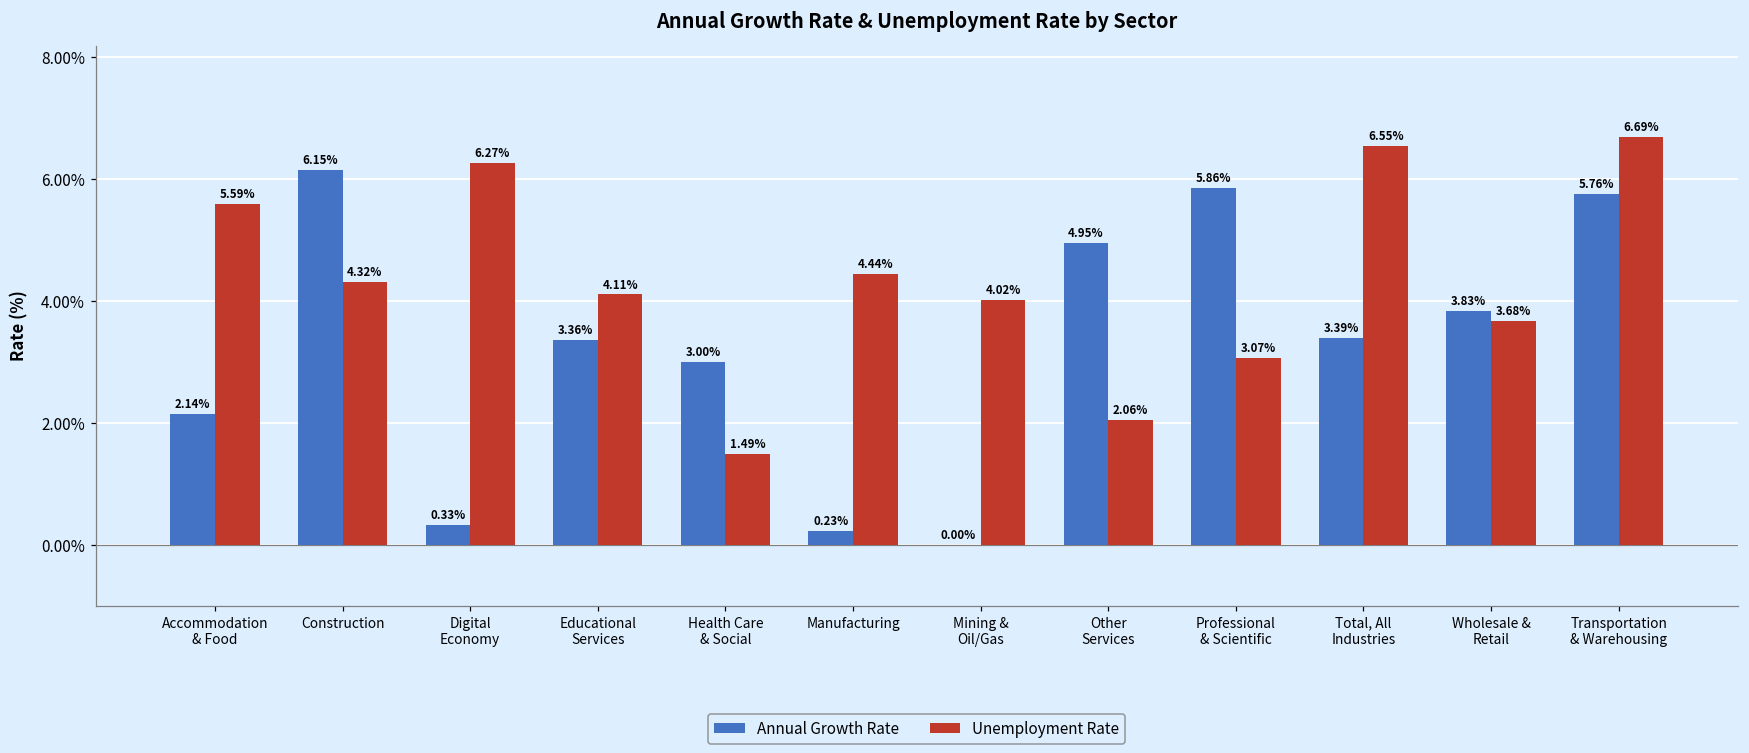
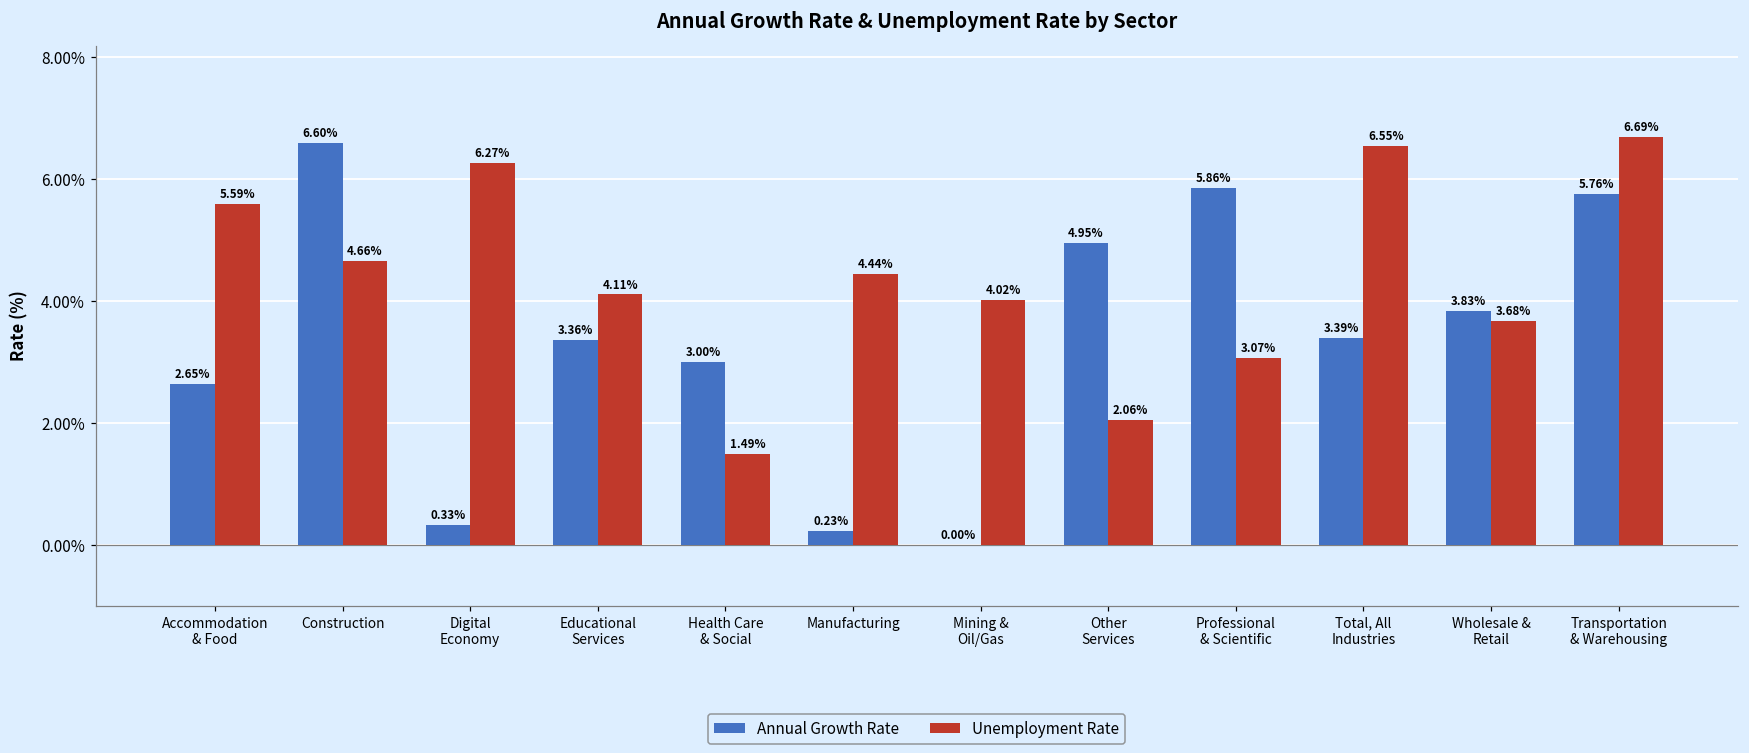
Annual Growth Rate, Accommodation & Food: 2.14% -> 2.65%
Annual Growth Rate, Construction: 6.15% -> 6.60%
Unemployment Rate, Construction: 4.32% -> 4.66%
